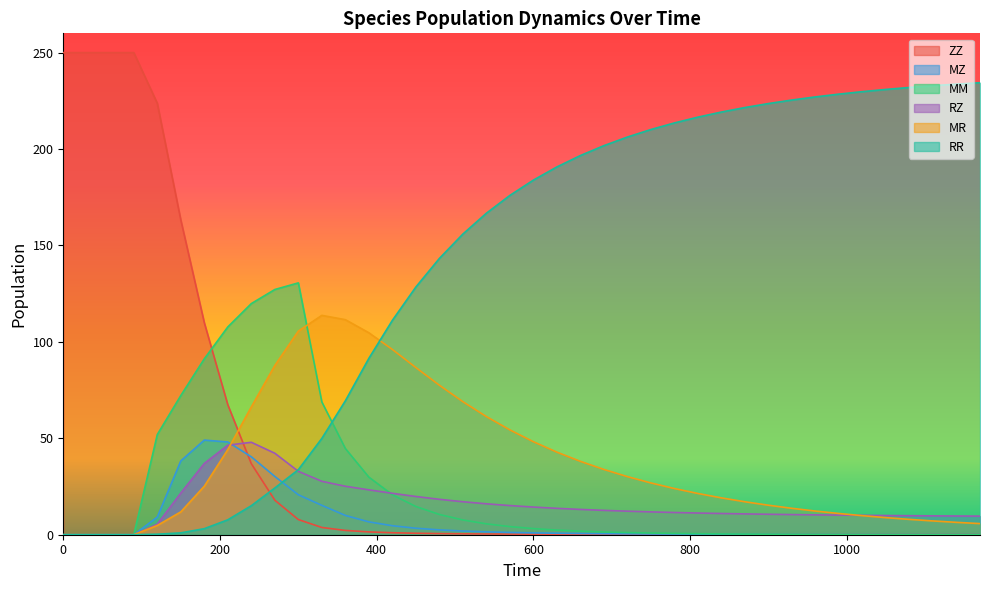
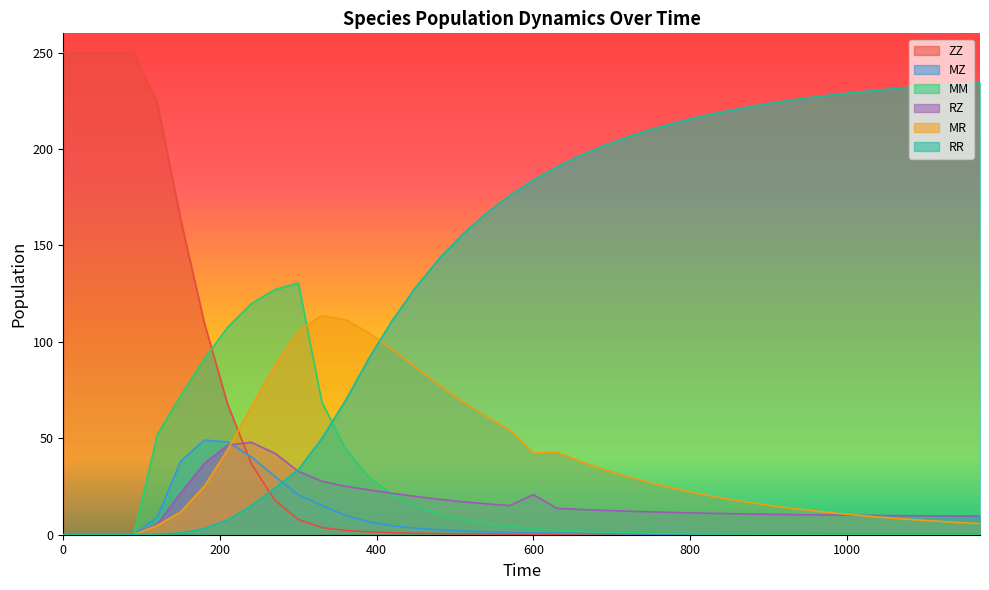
RZ, 600: 14 -> 21
MR, 600: 48 -> 42
